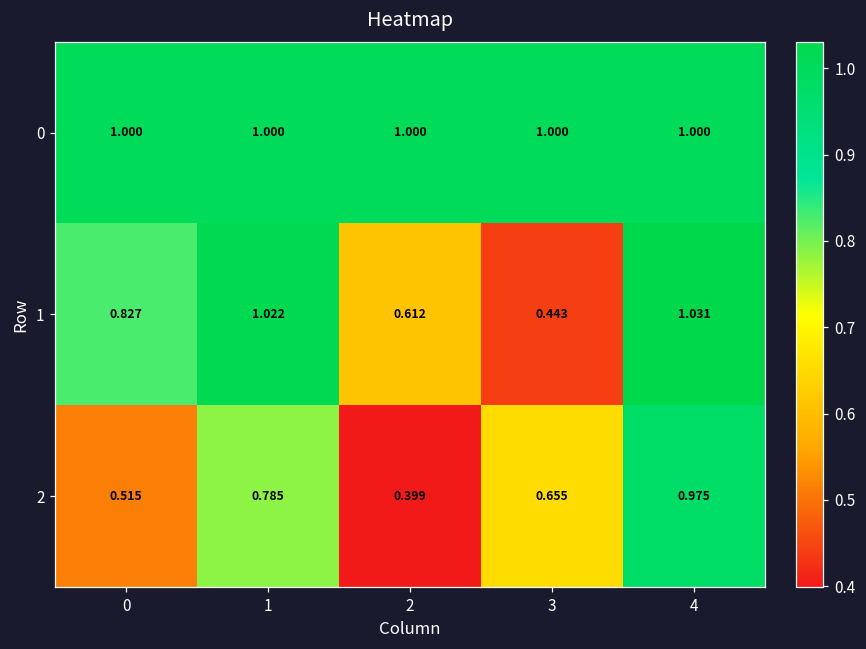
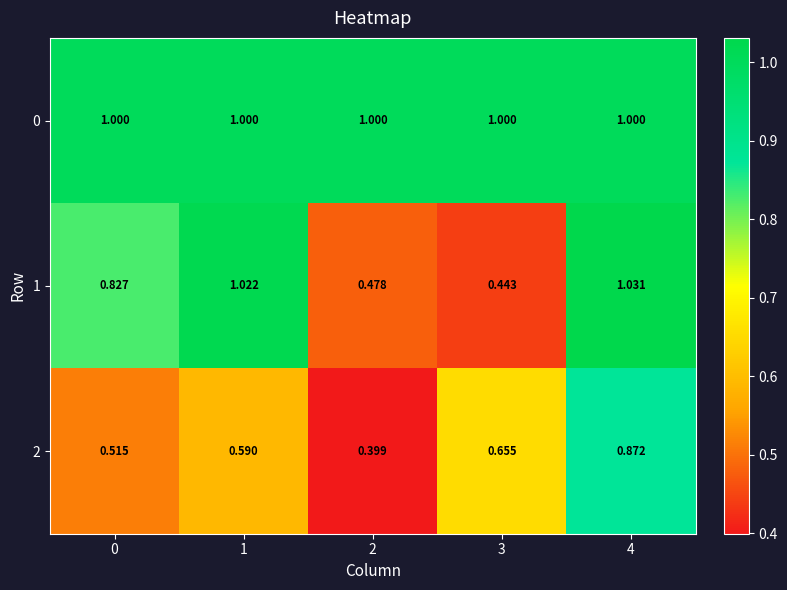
1, 2: 0.612 -> 0.478
2, 1: 0.785 -> 0.590
2, 4: 0.975 -> 0.872
